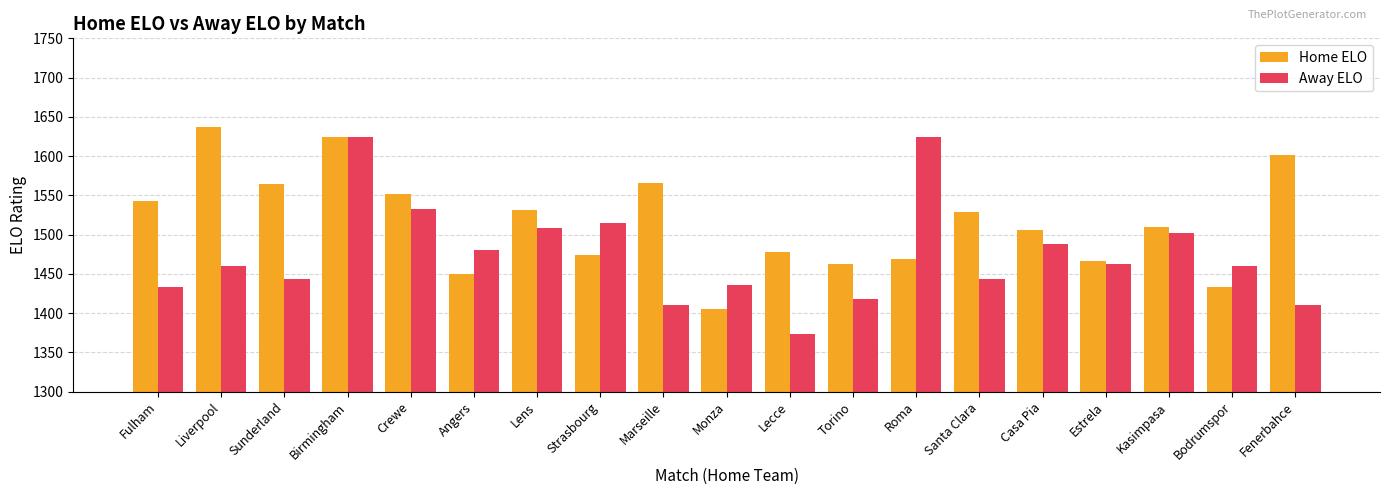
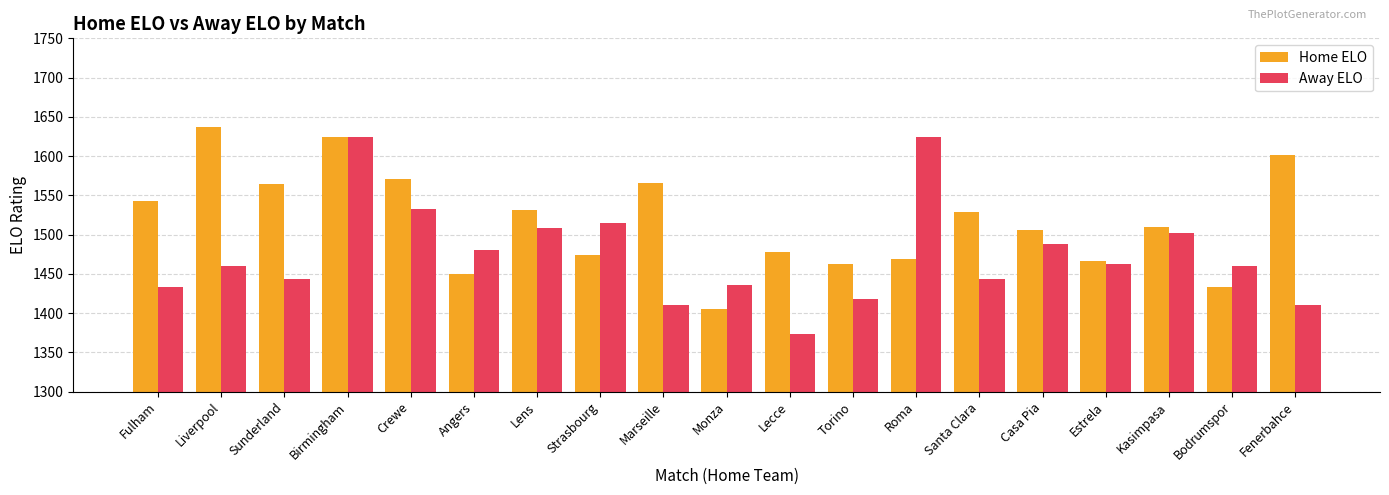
Home ELO, Crewe: 1550 -> 1570
